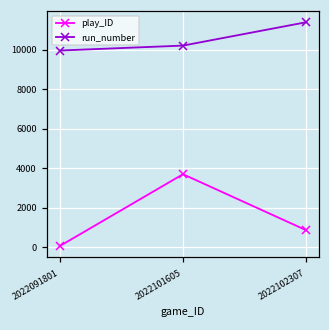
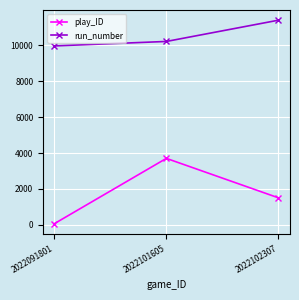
play_ID, 2022102307: 900 -> 1500
